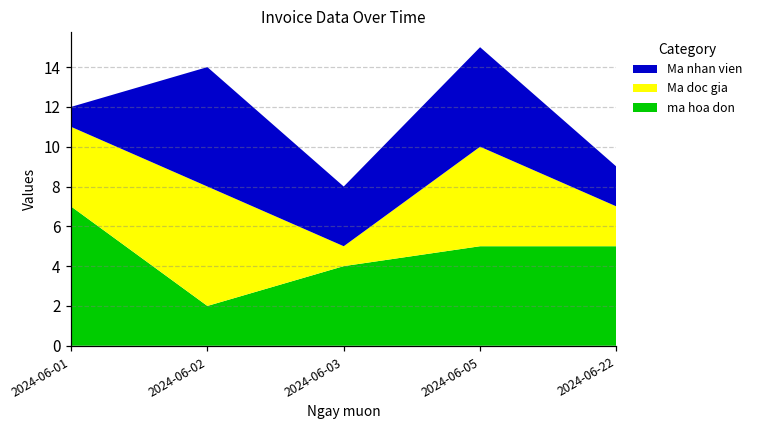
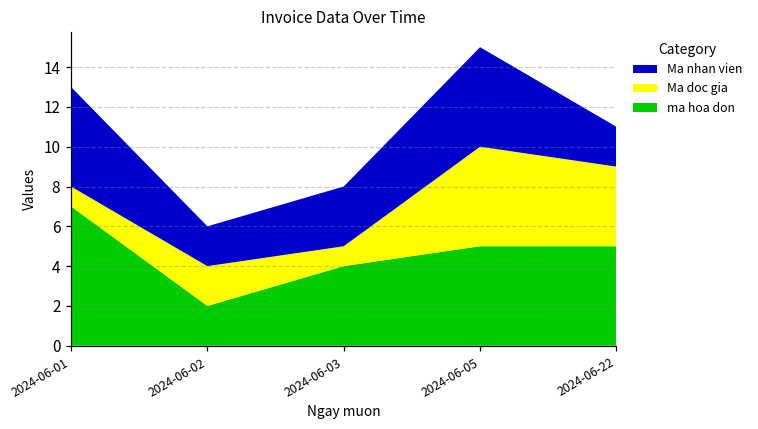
Ma doc gia, 2024-06-01: 4 -> 1
Ma nhan vien, 2024-06-01: 1 -> 5
Ma doc gia, 2024-06-02: 6 -> 2
Ma nhan vien, 2024-06-02: 6 -> 2
Ma doc gia, 2024-06-22: 2 -> 4
